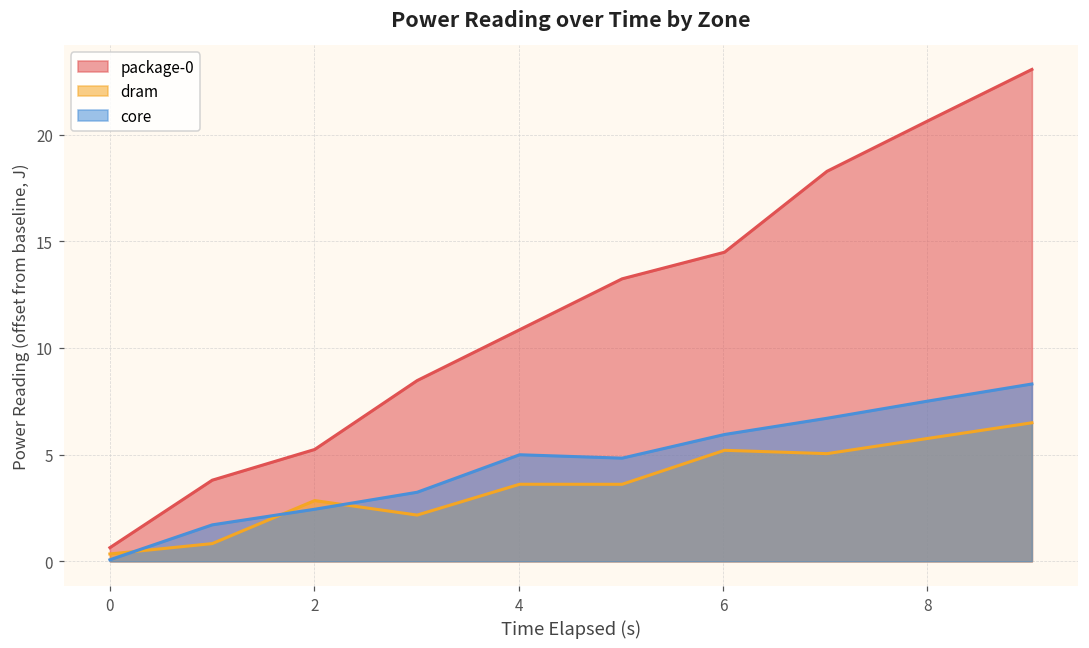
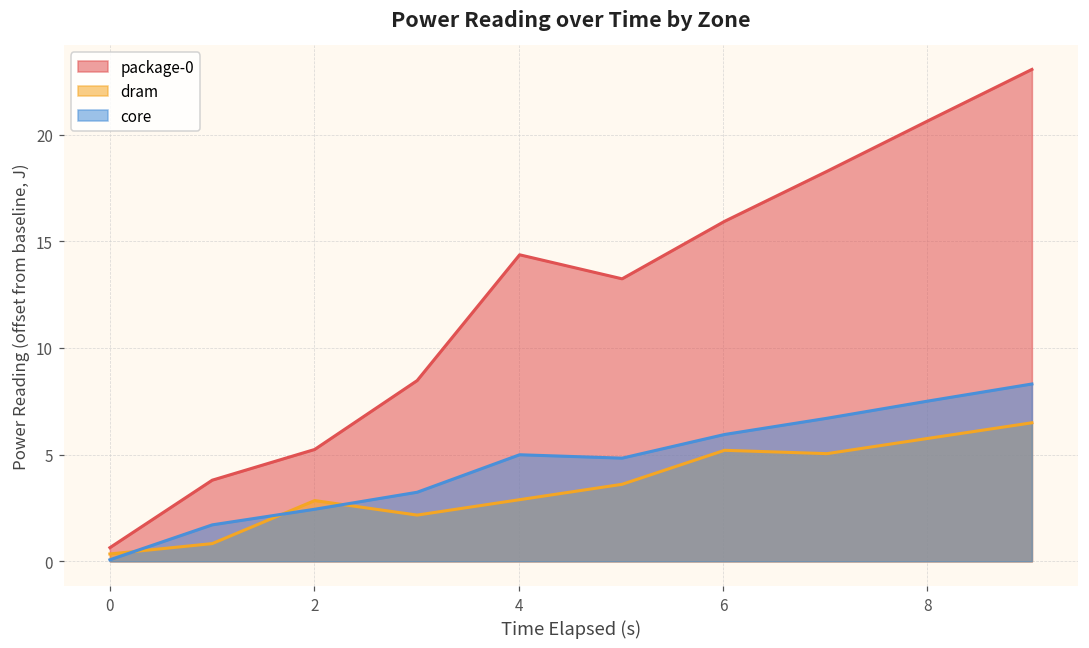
package-0, 4: 10.9 -> 14.4
dram, 4: 3.6 -> 2.9
package-0, 6: 14.5 -> 15.9
